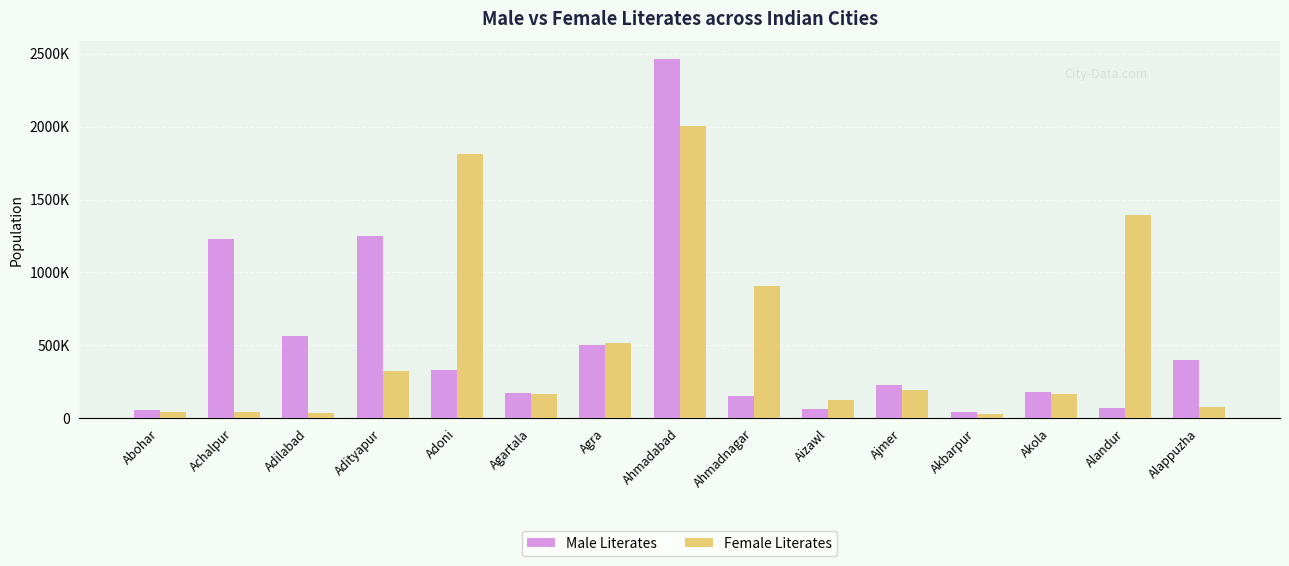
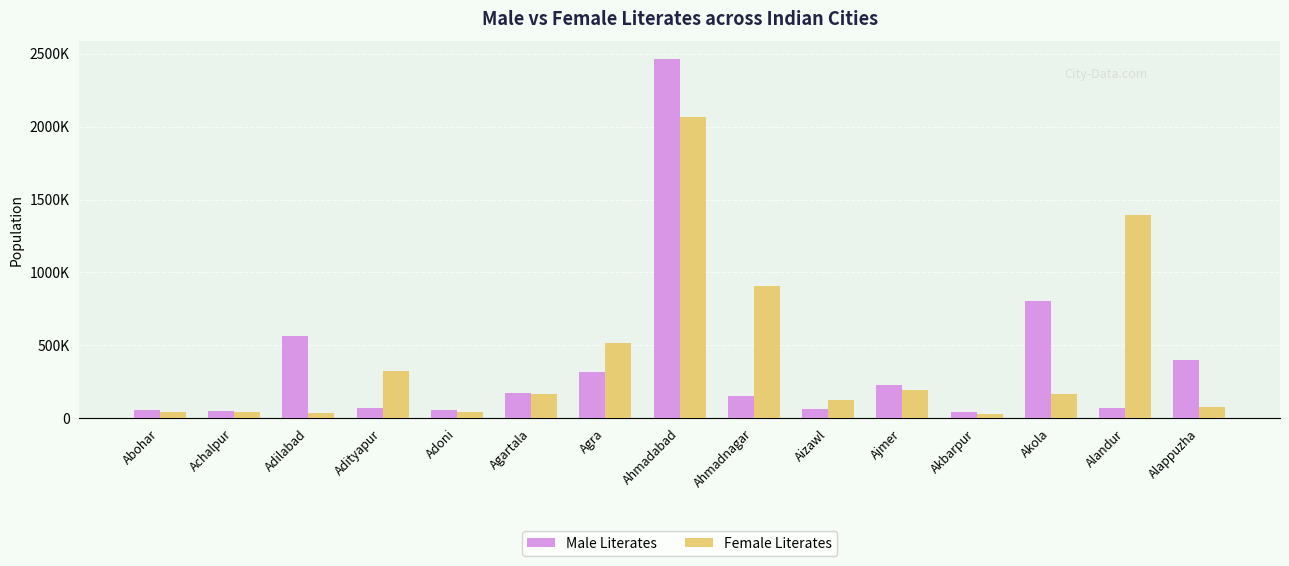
Male Literates, Achalpur: 1230000 -> 50000
Male Literates, Adityapur: 1250000 -> 70000
Male Literates, Adoni: 330000 -> 60000
Female Literates, Adoni: 1810000 -> 50000
Male Literates, Agra: 500000 -> 320000
Female Literates, Ahmadabad: 2000000 -> 2060000
Male Literates, Akola: 180000 -> 800000
